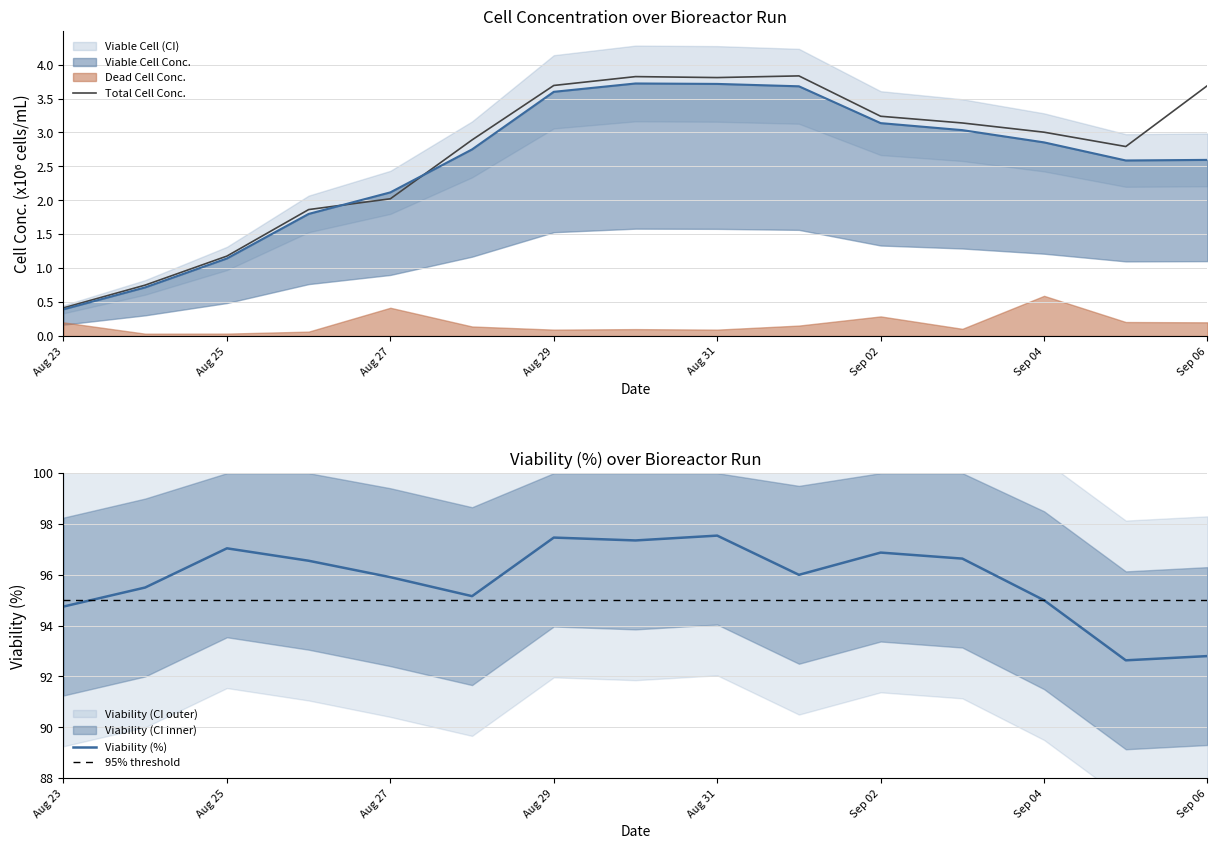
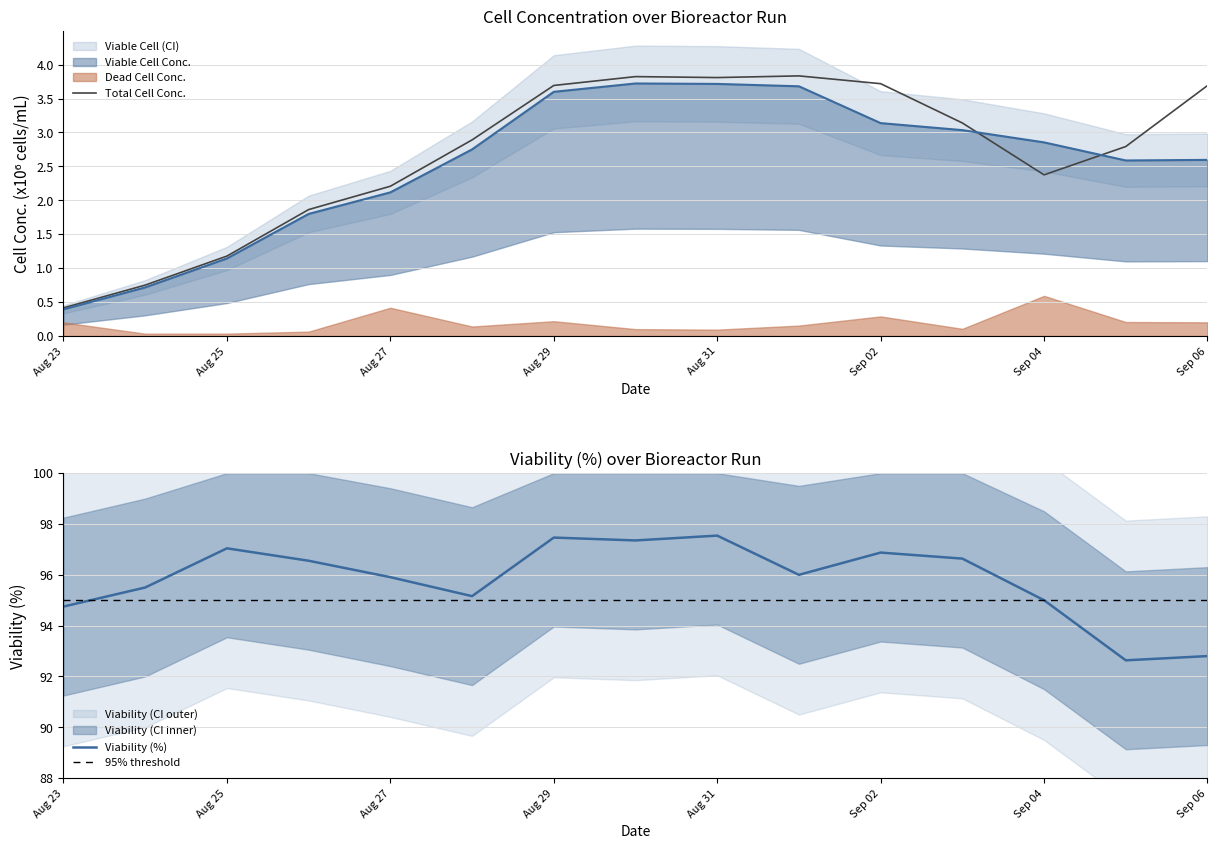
Cell Concentration over Bioreactor Run, Total Cell Conc., Aug 27: 2.0 -> 2.2
Cell Concentration over Bioreactor Run, Dead Cell Conc., Aug 29: 0.1 -> 0.2
Cell Concentration over Bioreactor Run, Total Cell Conc., Sep 02: 3.2 -> 3.7
Cell Concentration over Bioreactor Run, Total Cell Conc., Sep 04: 3.0 -> 2.4
